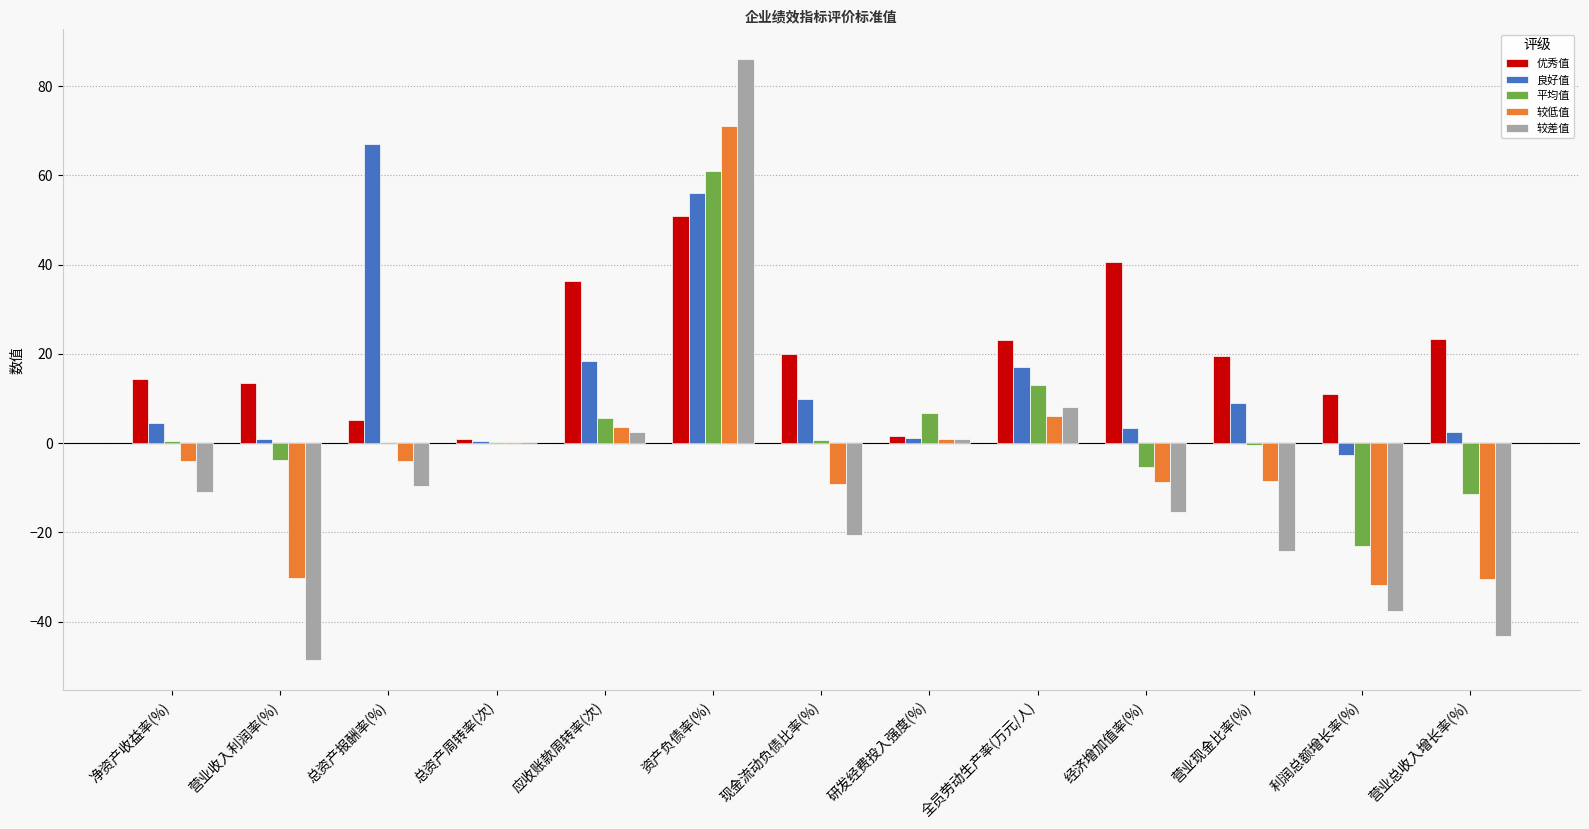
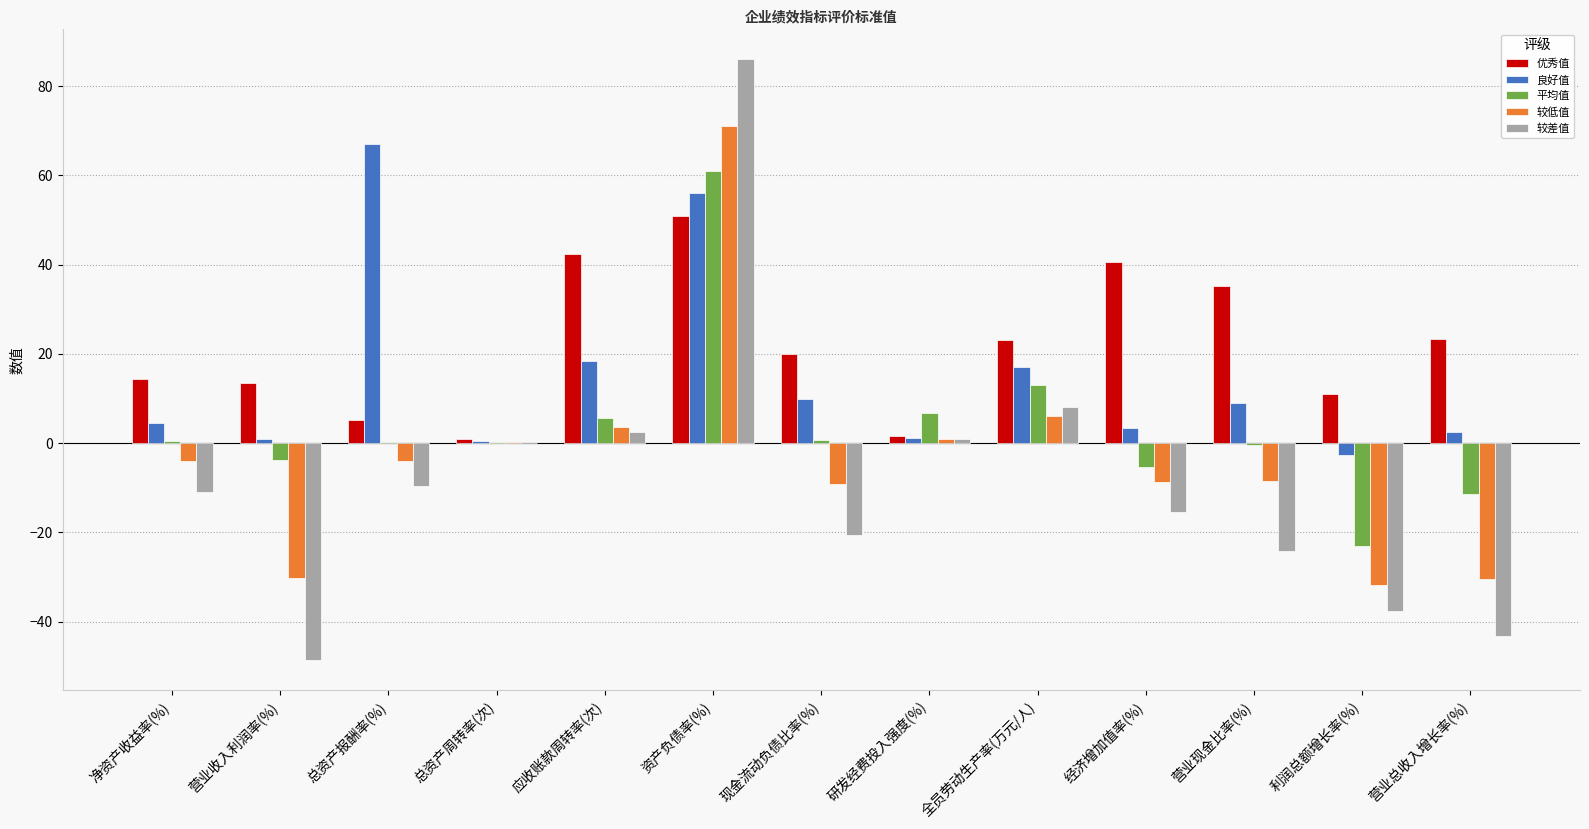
优秀值, 应收账款周转率(次): 36 -> 42
优秀值, 营业现金比率(%): 20 -> 35
